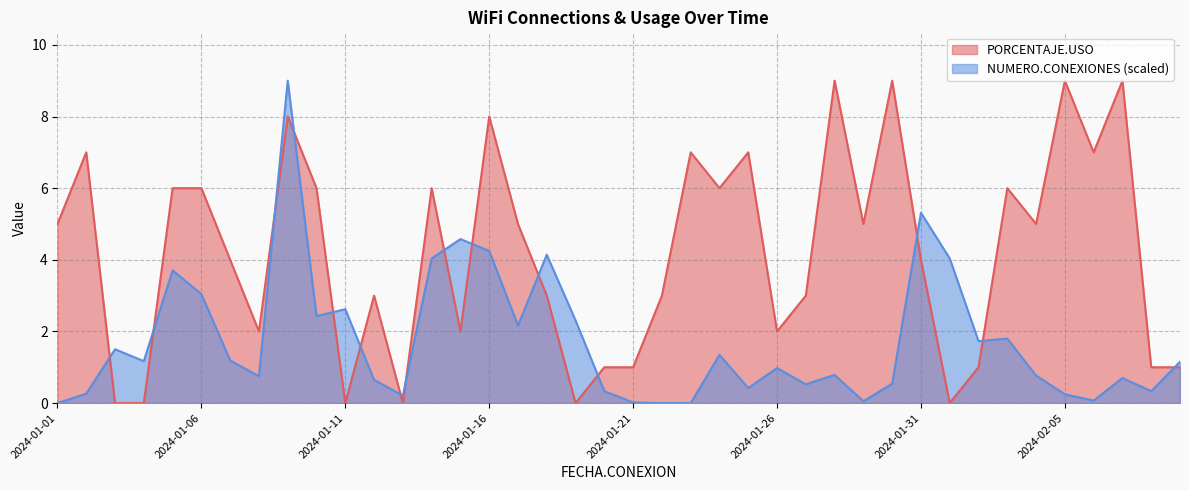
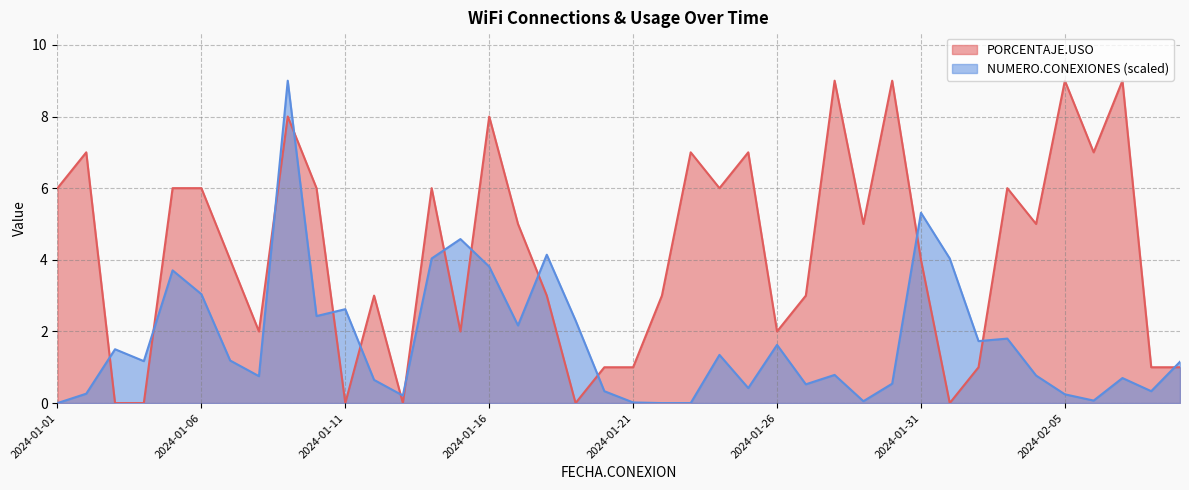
PORCENTAJE.USO, 2024-01-01: 5 -> 6
NUMERO.CONEXIONES (scaled), 2024-01-16: 4.2 -> 3.8
NUMERO.CONEXIONES (scaled), 2024-01-26: 1.0 -> 1.6
